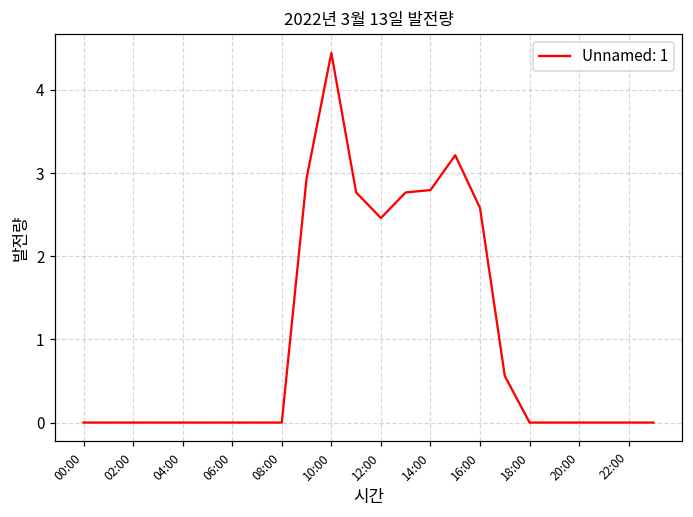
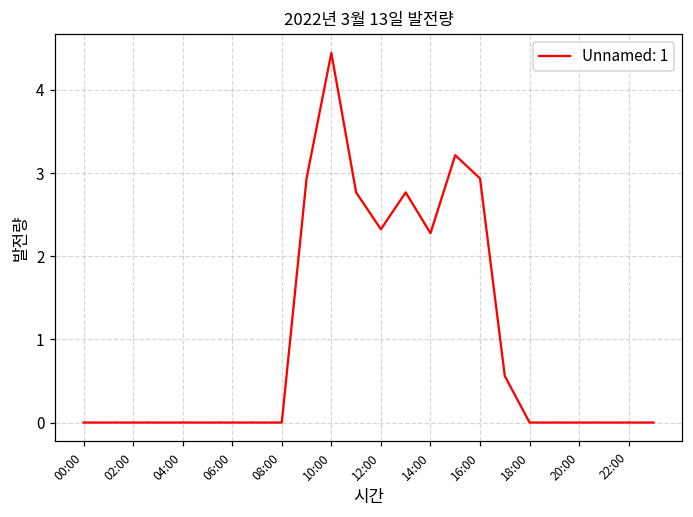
12:00: 2.5 -> 2.3
14:00: 2.8 -> 2.3
16:00: 2.6 -> 2.9
